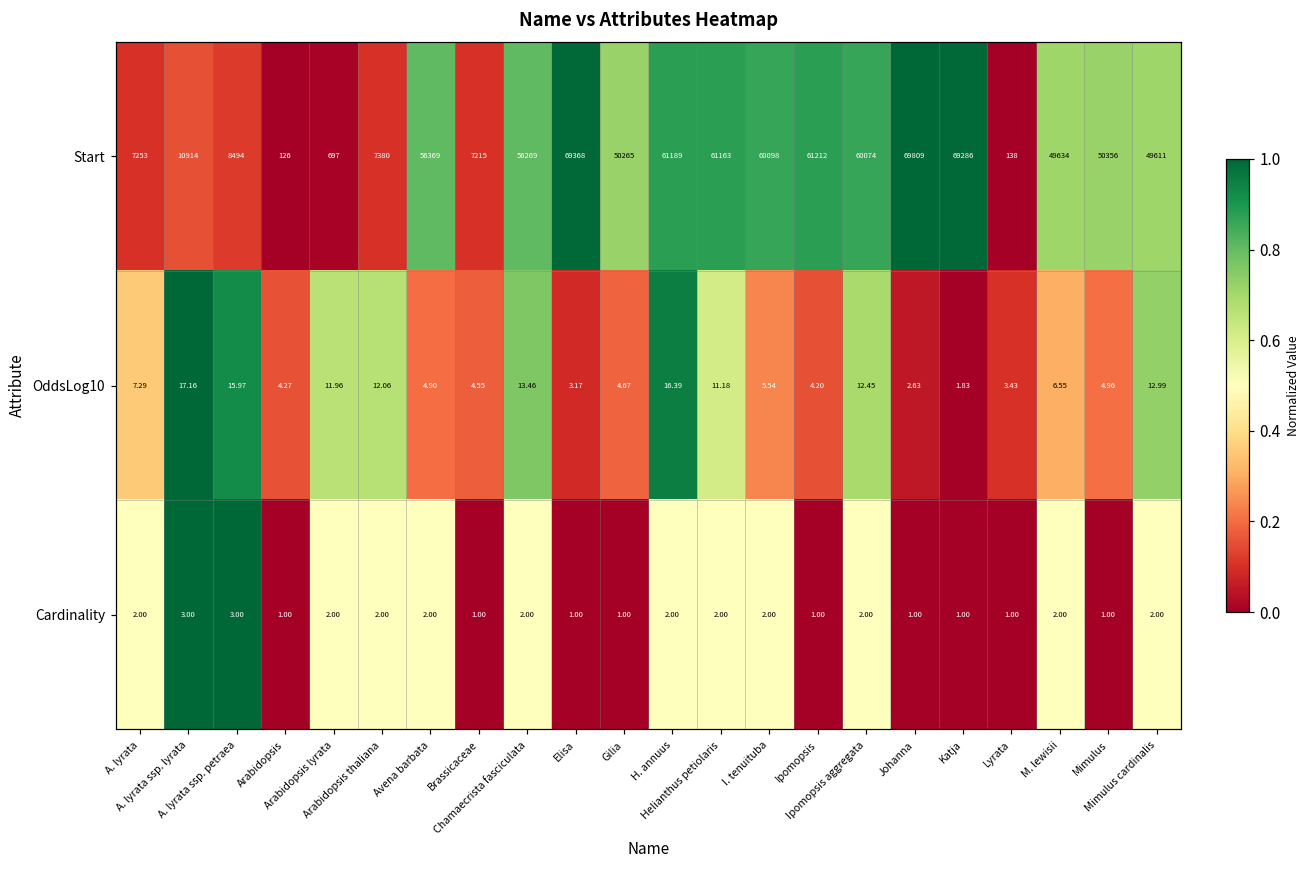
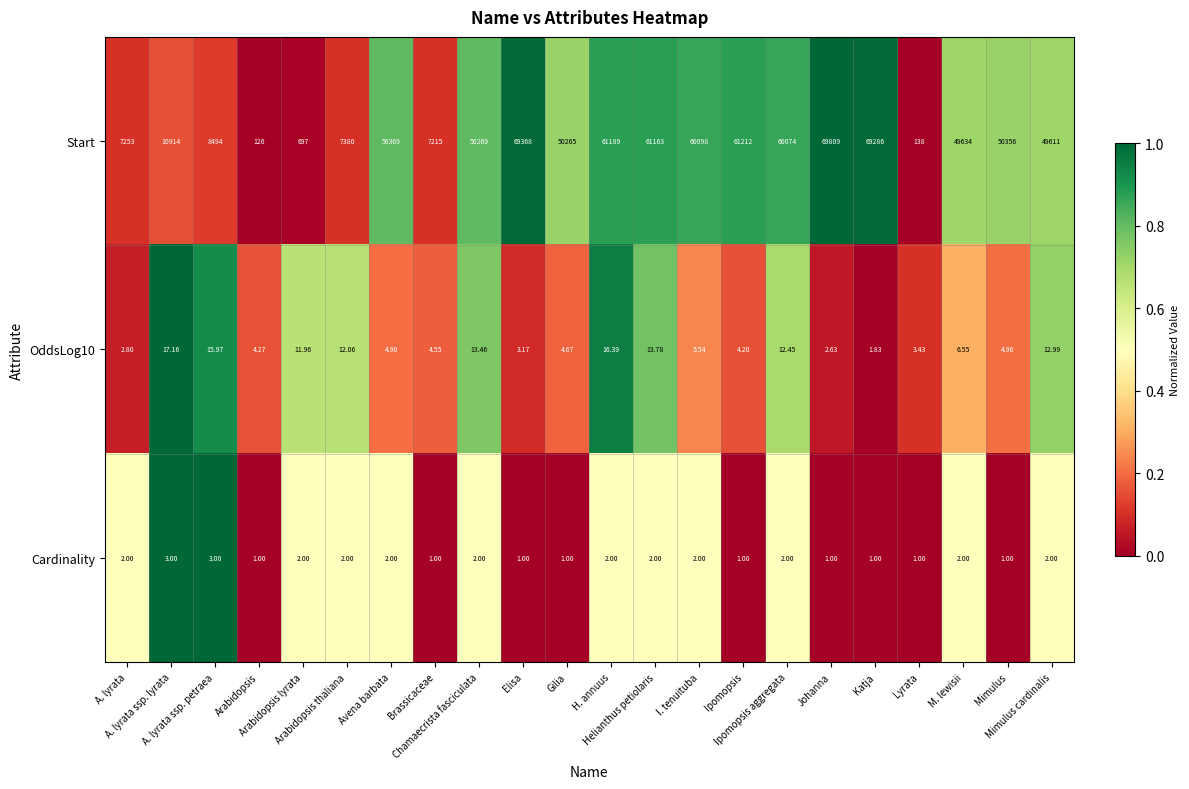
OddsLog10, A. lyrata: 7.29 -> 2.80
OddsLog10, Helianthus petiolaris: 11.18 -> 13.78
